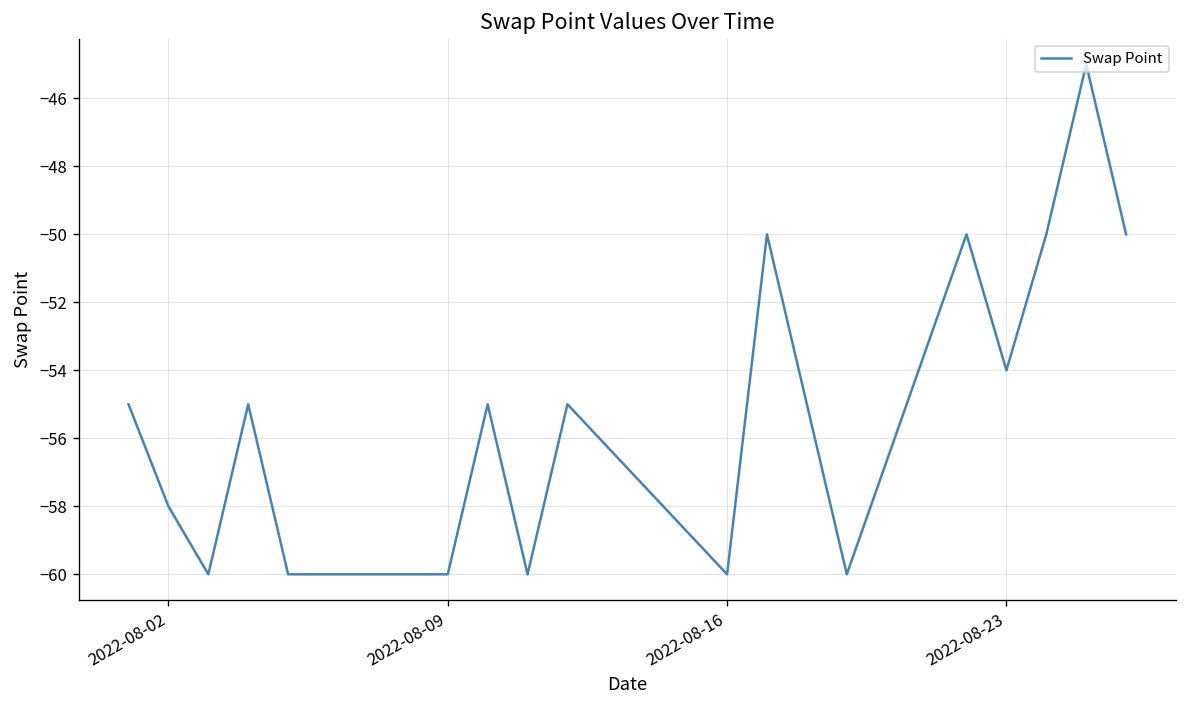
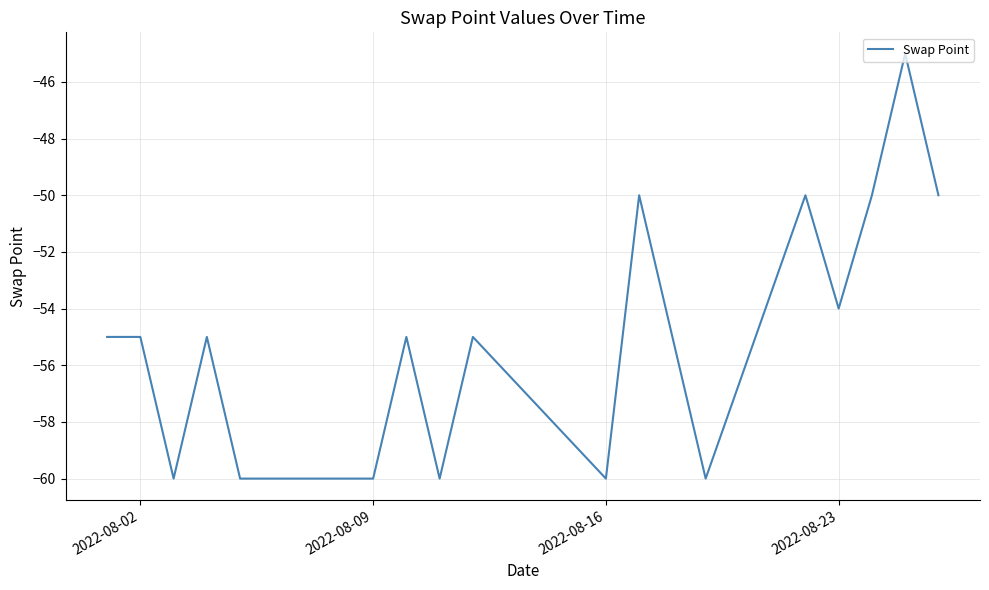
2022-08-02: -58 -> -55
